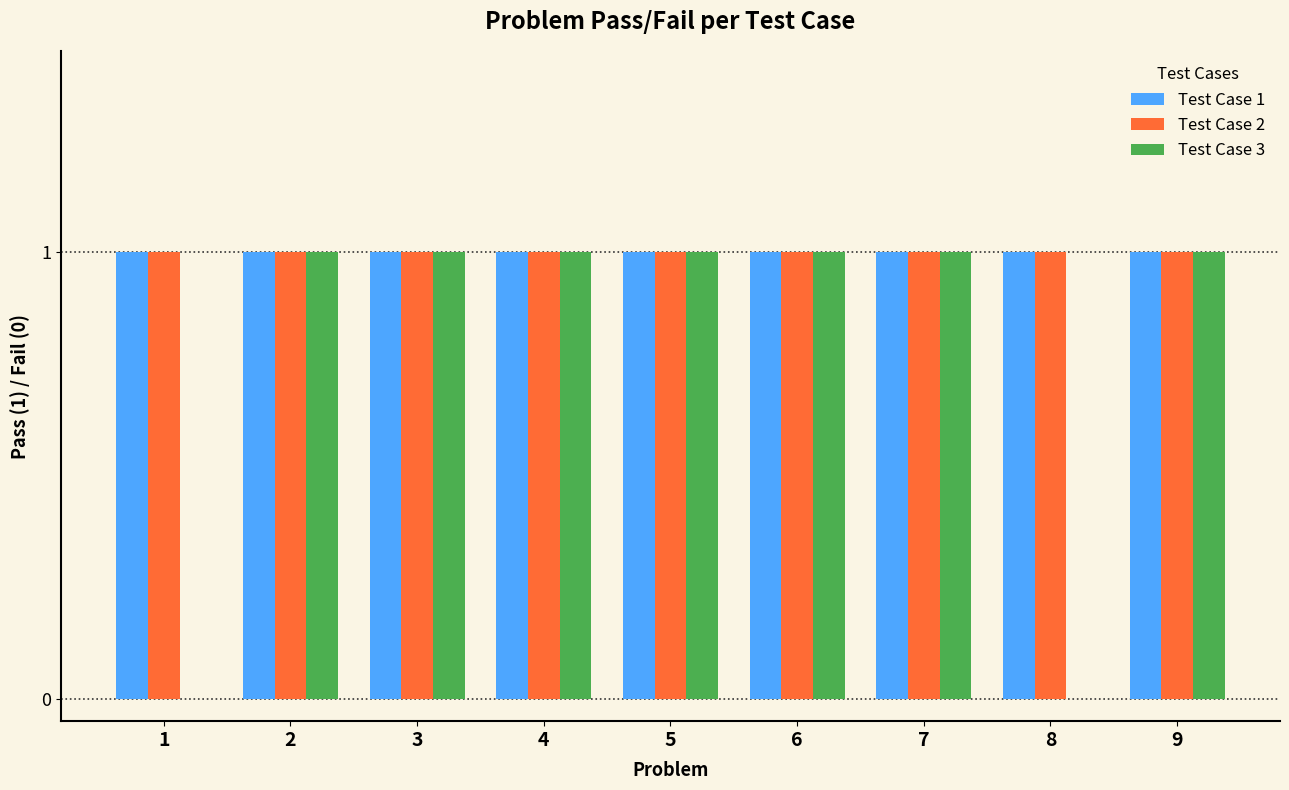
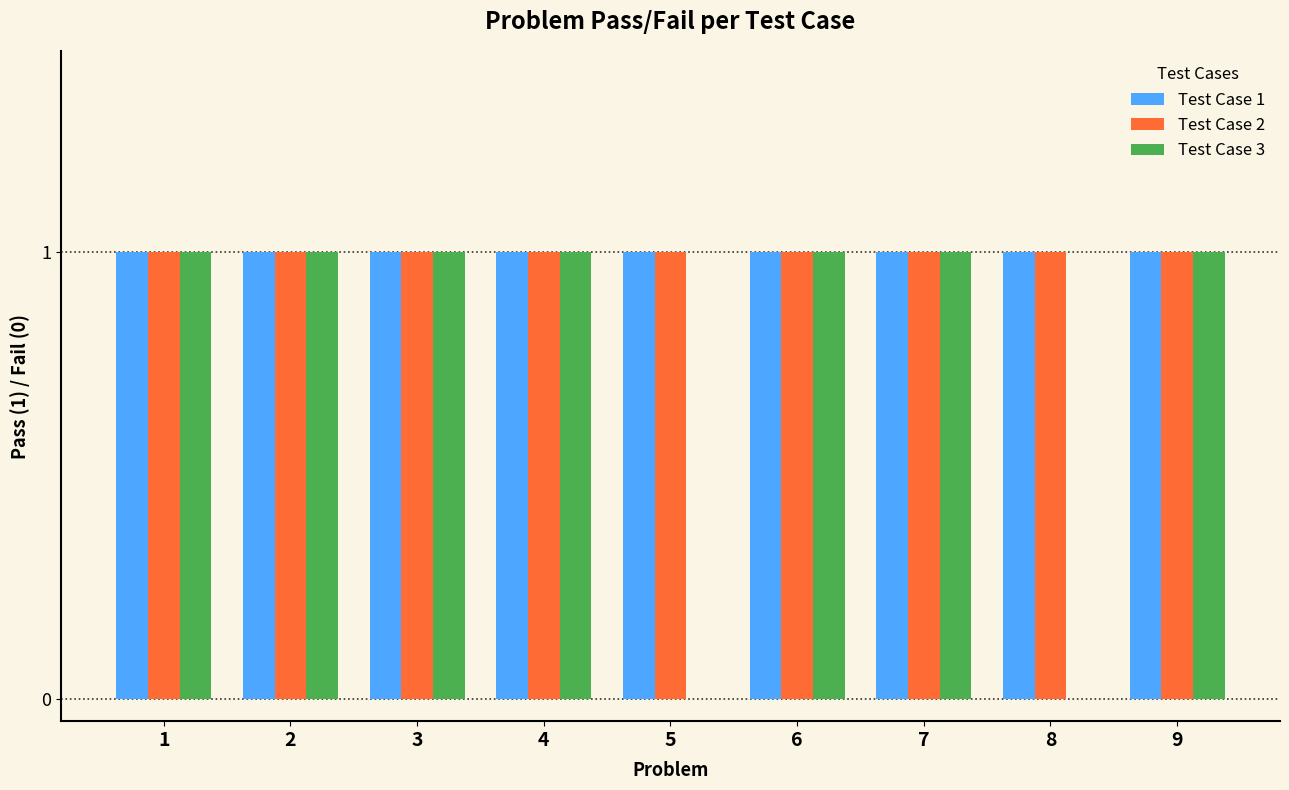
Test Case 3, 1: 0 -> 1
Test Case 3, 5: 1 -> 0
